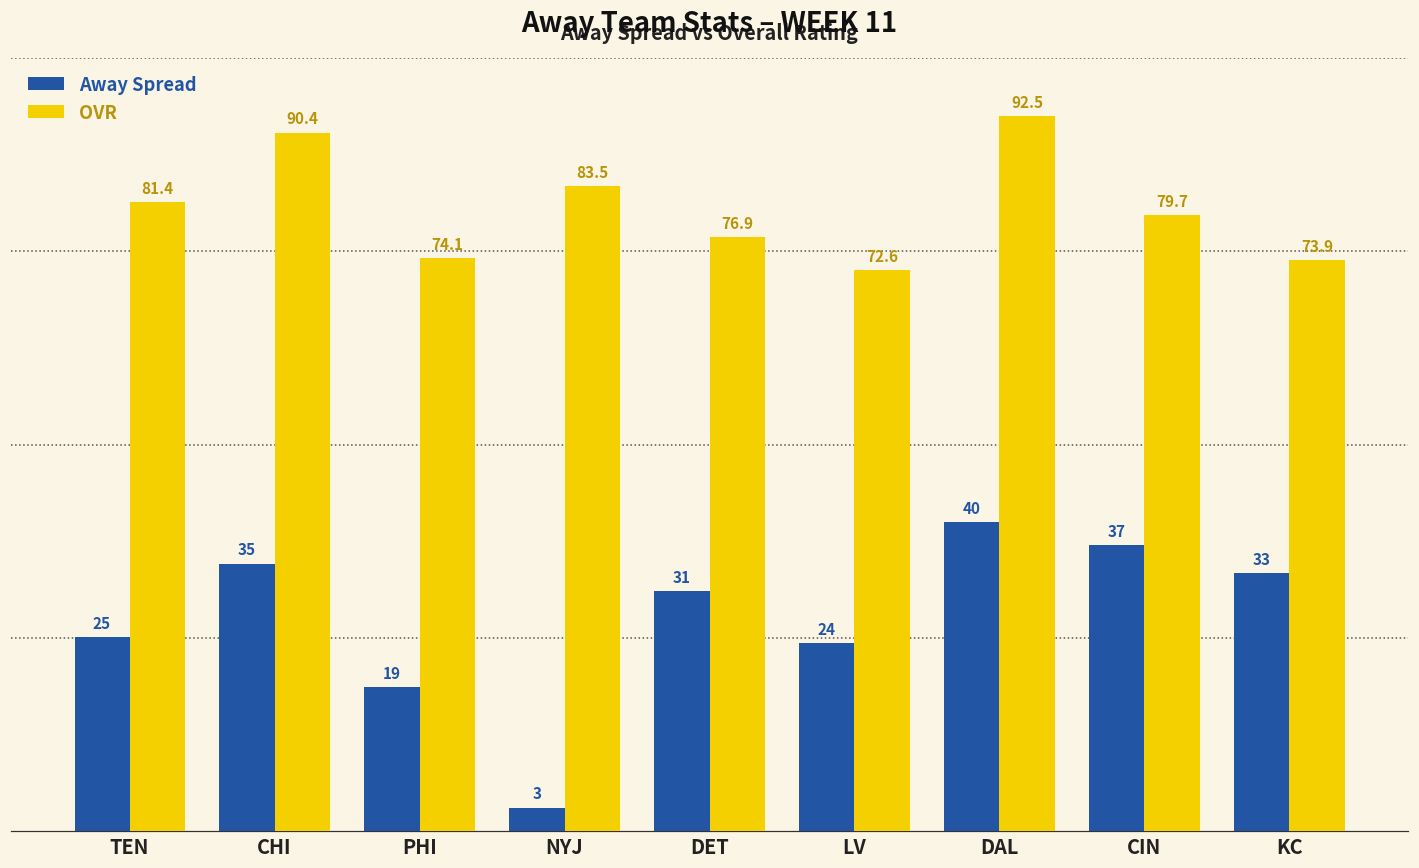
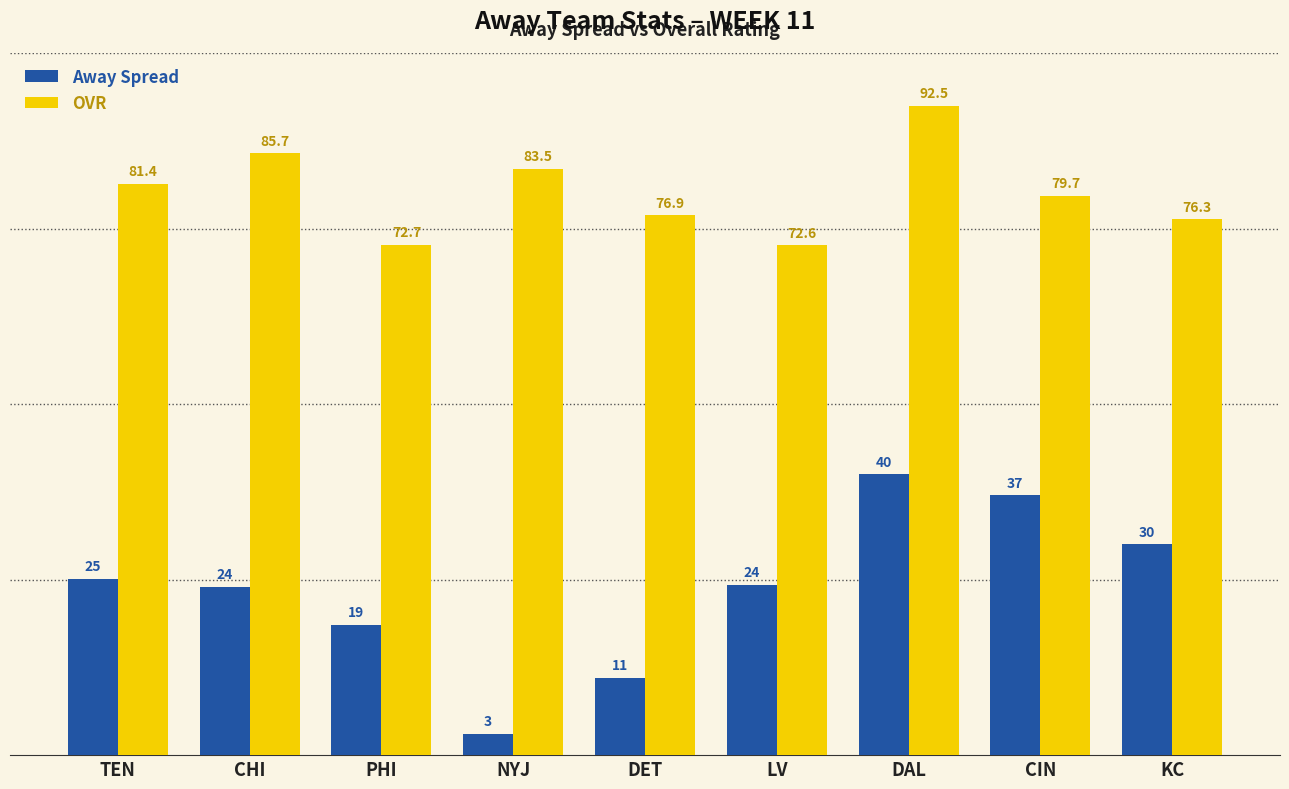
Away Spread, CHI: 35 -> 24
OVR, CHI: 90.4 -> 85.7
OVR, PHI: 74.1 -> 72.7
Away Spread, DET: 31 -> 11
Away Spread, KC: 33 -> 30
OVR, KC: 73.9 -> 76.3
